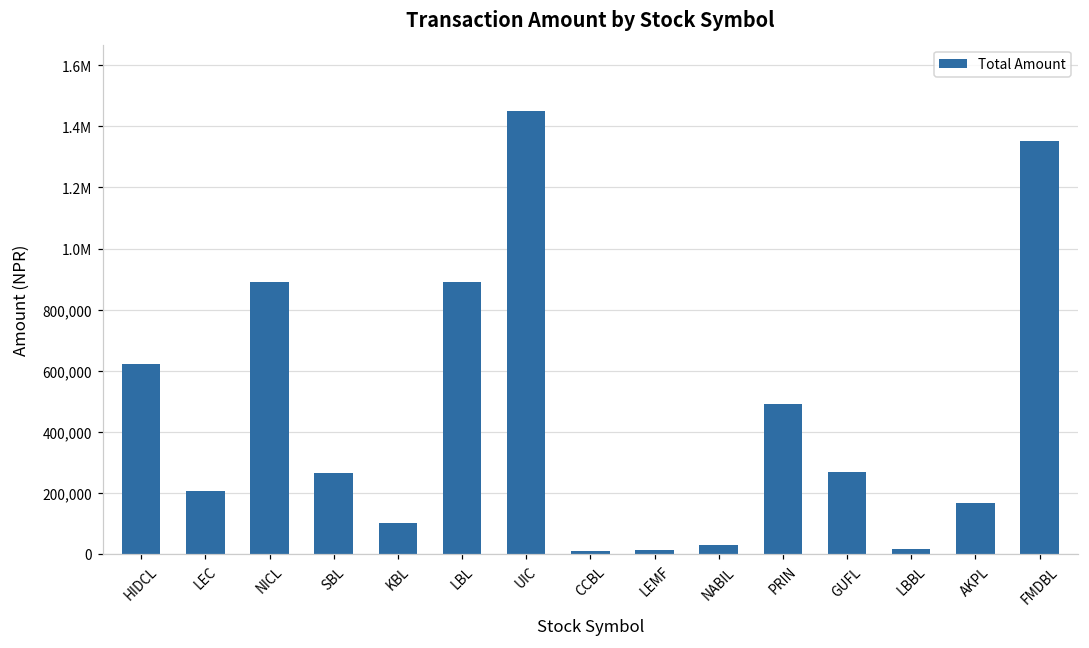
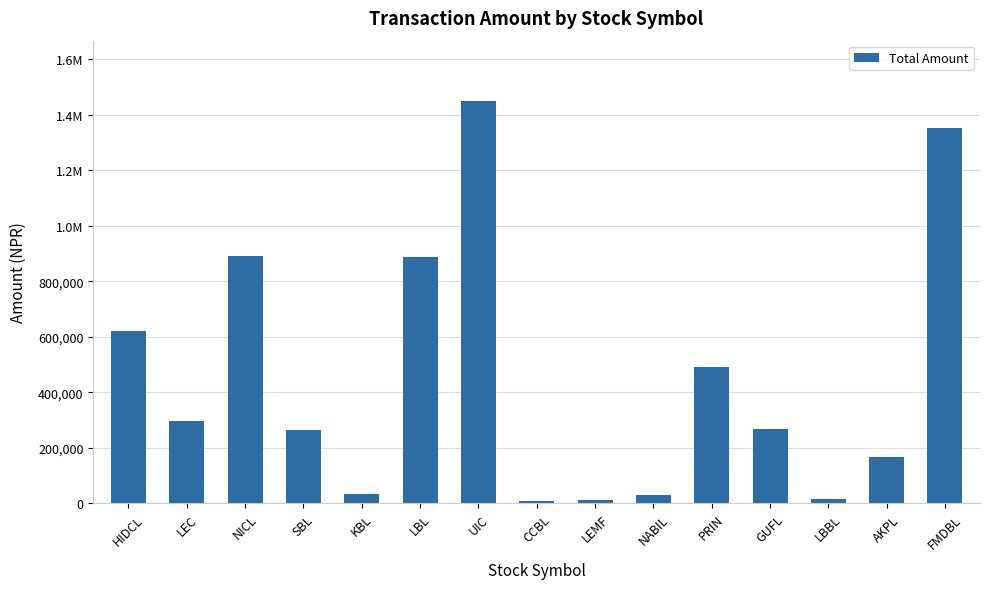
LEC: 210,000 -> 300,000
KBL: 100,000 -> 30,000
